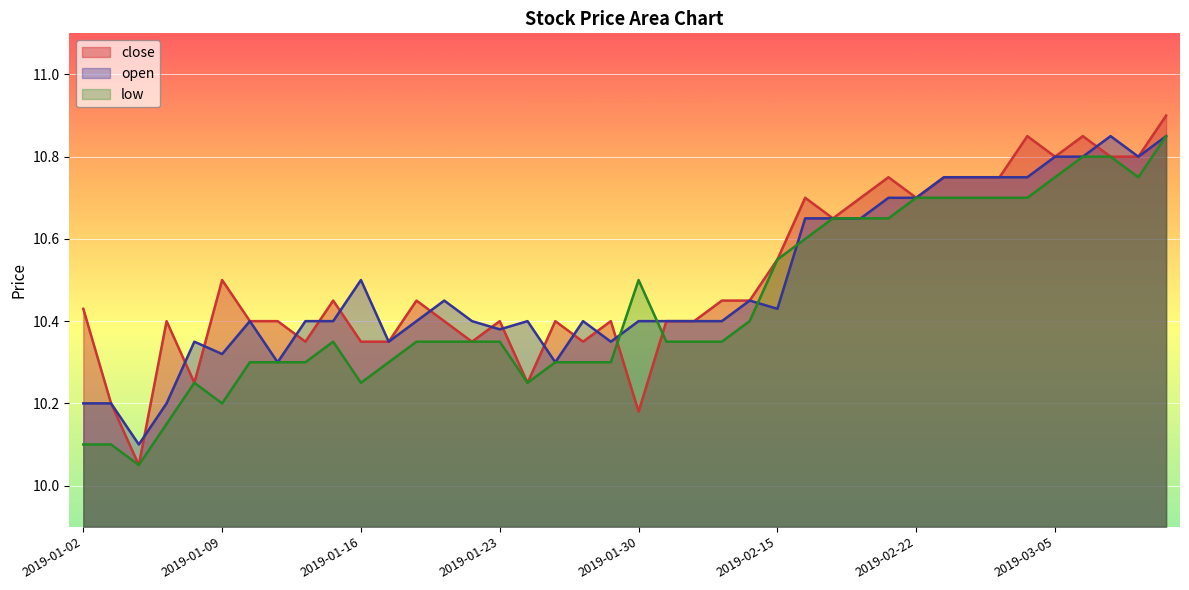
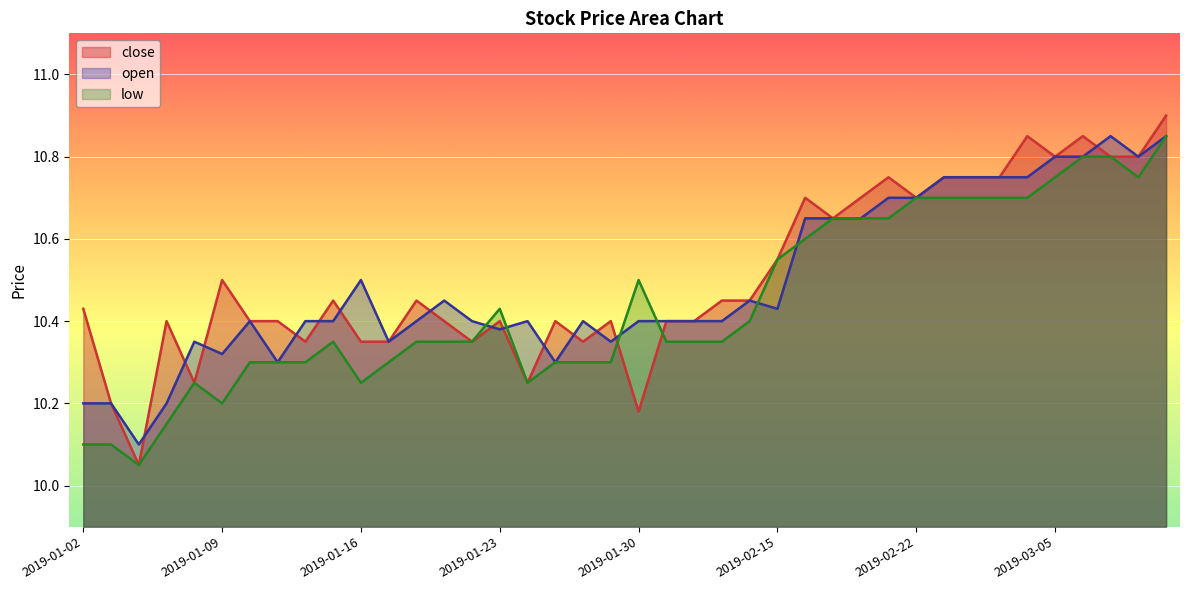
low, 2019-01-23: 10.35 -> 10.43
